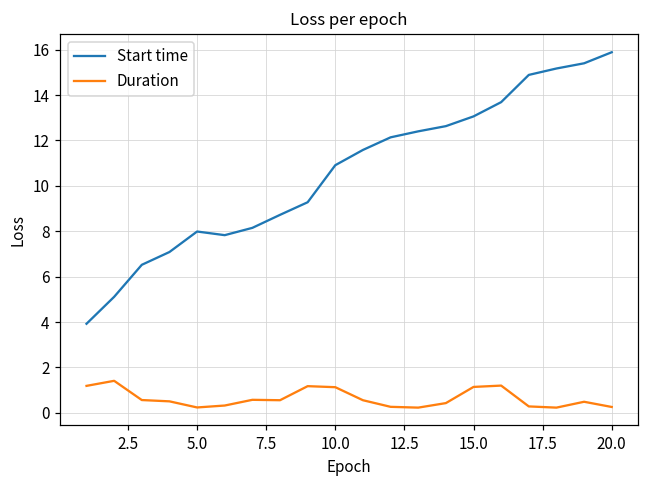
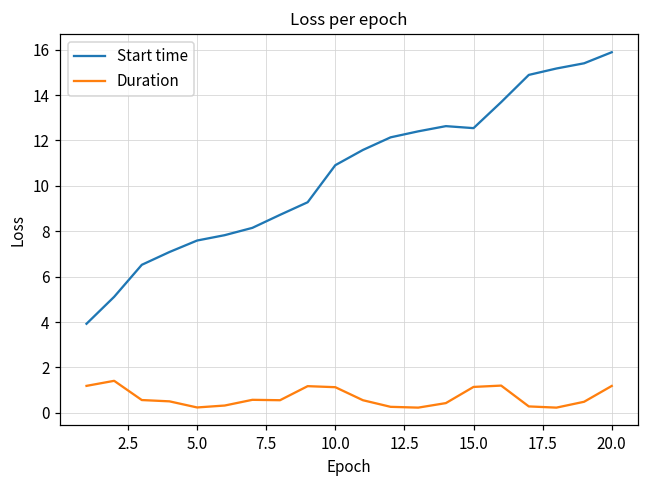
Start time, 5.0: 8.0 -> 7.6
Start time, 15.0: 13.1 -> 12.5
Duration, 20.0: 0.3 -> 1.2
